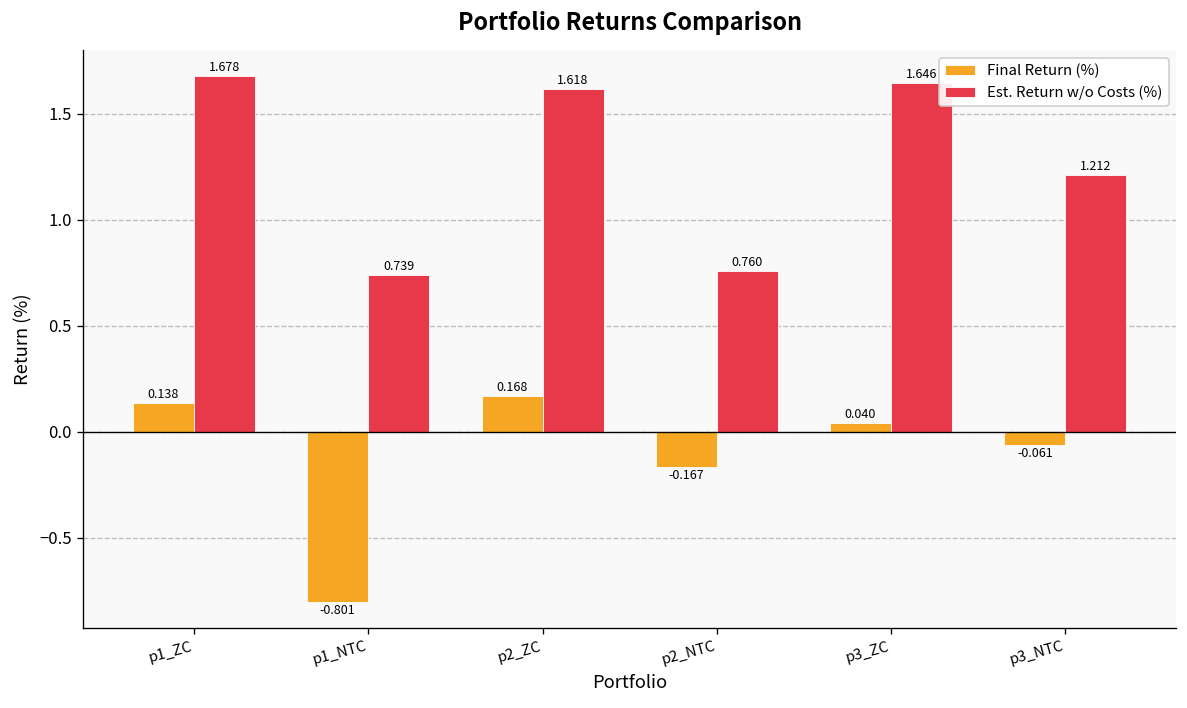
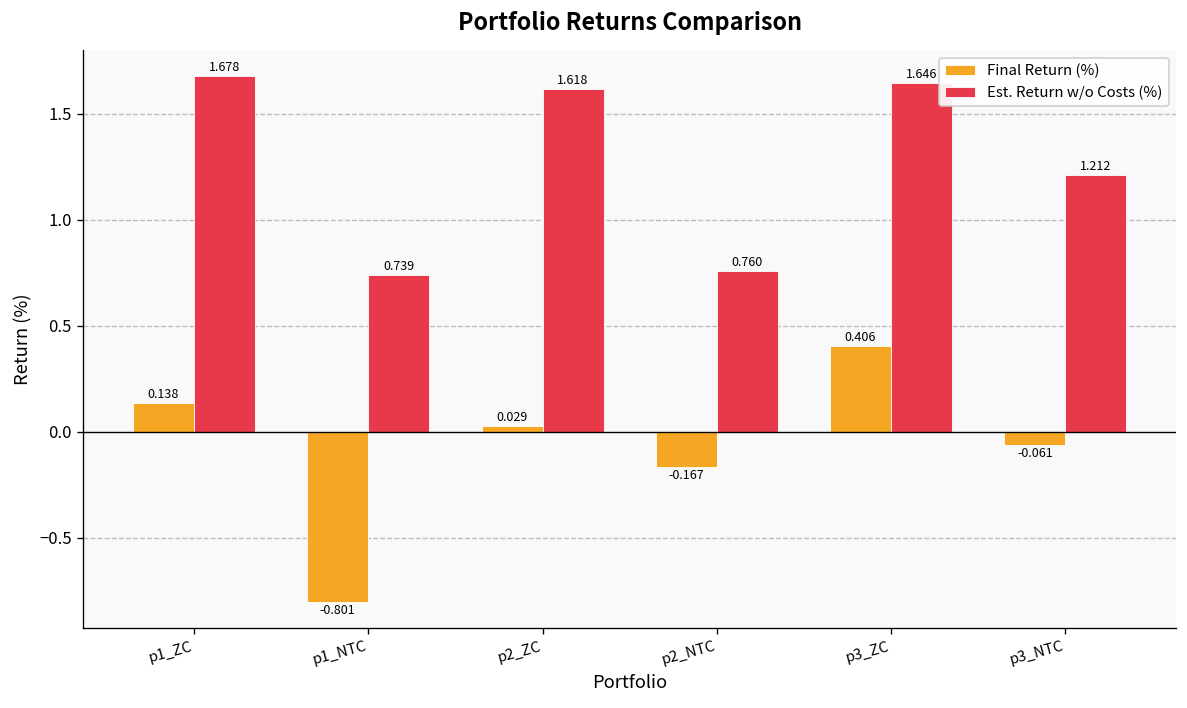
Final Return (%), p2_ZC: 0.168 -> 0.029
Final Return (%), p3_ZC: 0.040 -> 0.406
